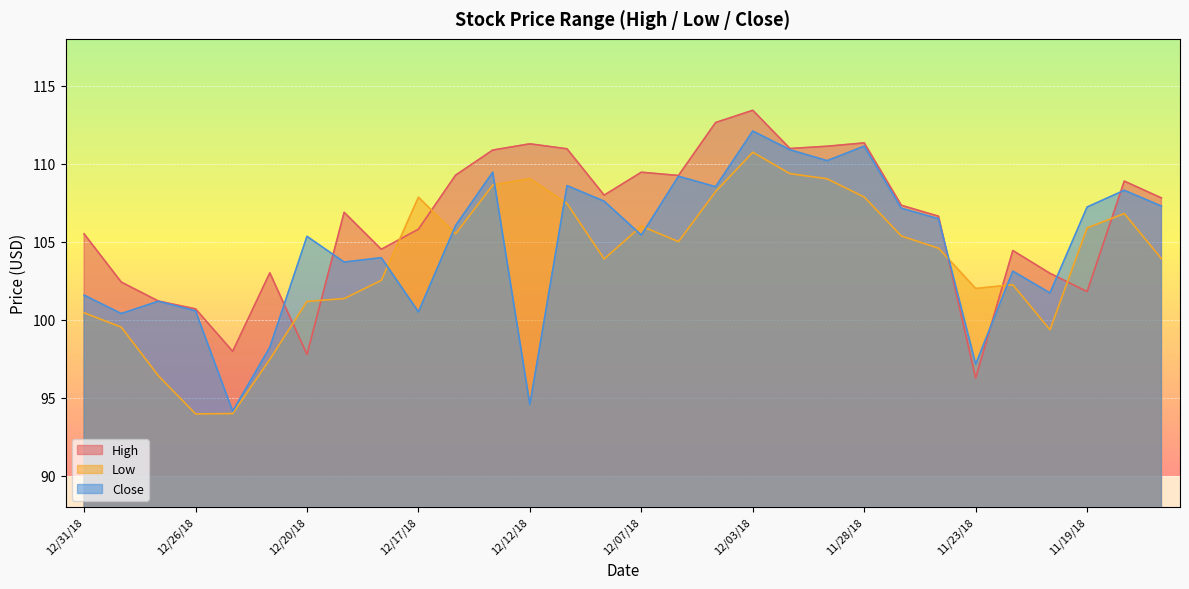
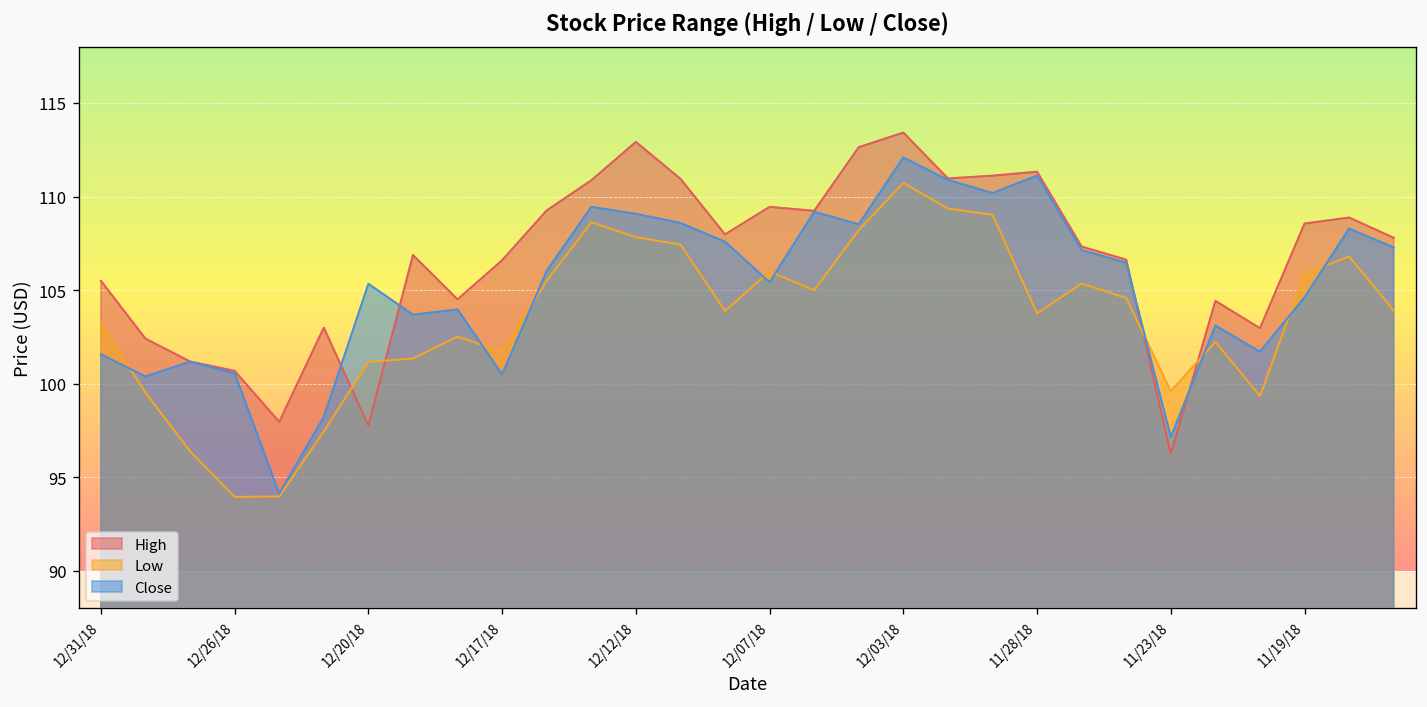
Low, 12/31/18: 100.4 -> 103.2
High, 12/17/18: 105.8 -> 106.6
Low, 12/17/18: 107.9 -> 101.7
High, 12/12/18: 111.3 -> 112.9
Low, 12/12/18: 109.0 -> 107.8
Close, 12/12/18: 94.6 -> 109.1
Low, 11/28/18: 107.9 -> 103.8
Low, 11/23/18: 102.0 -> 99.6
High, 11/19/18: 101.8 -> 108.6
Close, 11/19/18: 107.2 -> 104.6
